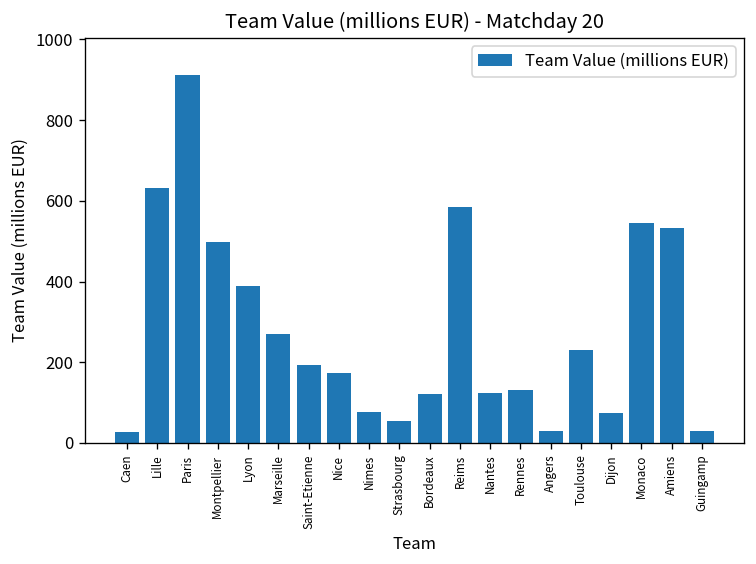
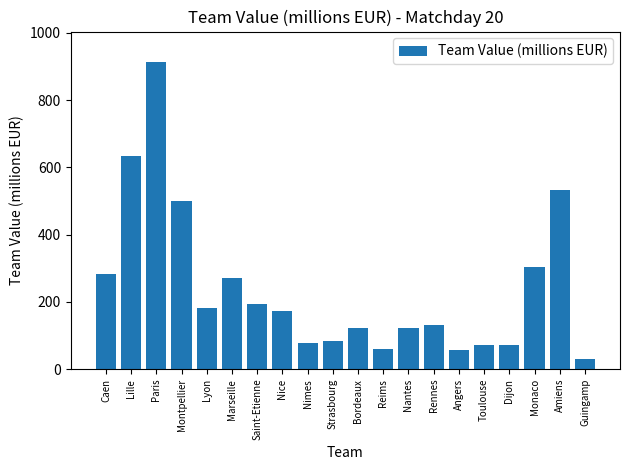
Caen: 30 -> 280
Lyon: 390 -> 180
Strasbourg: 60 -> 80
Reims: 590 -> 60
Angers: 30 -> 60
Toulouse: 230 -> 70
Monaco: 540 -> 300
